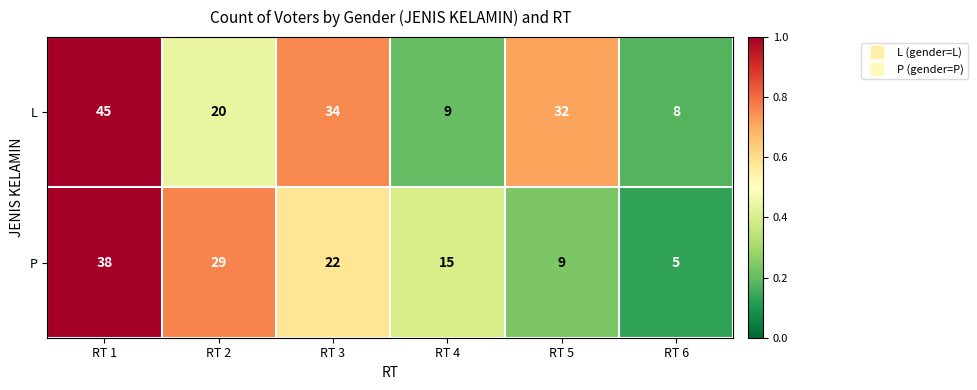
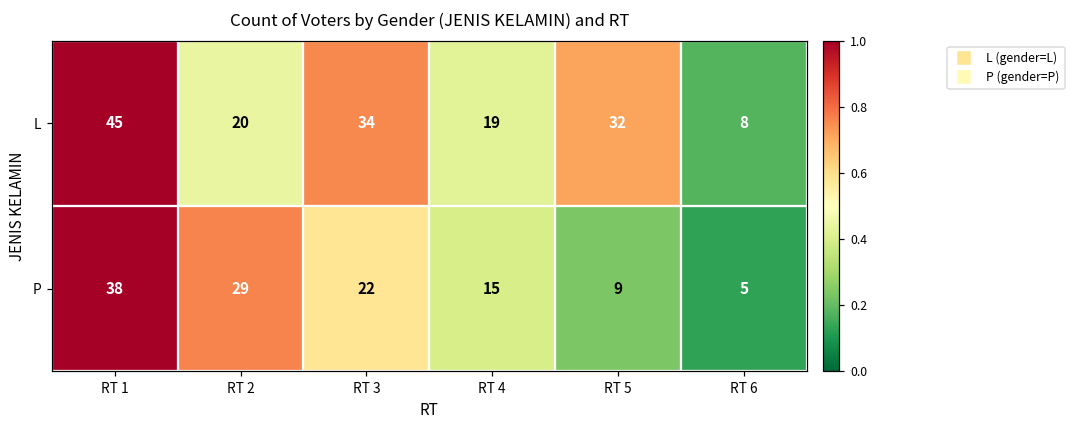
L, RT 4: 9 -> 19
